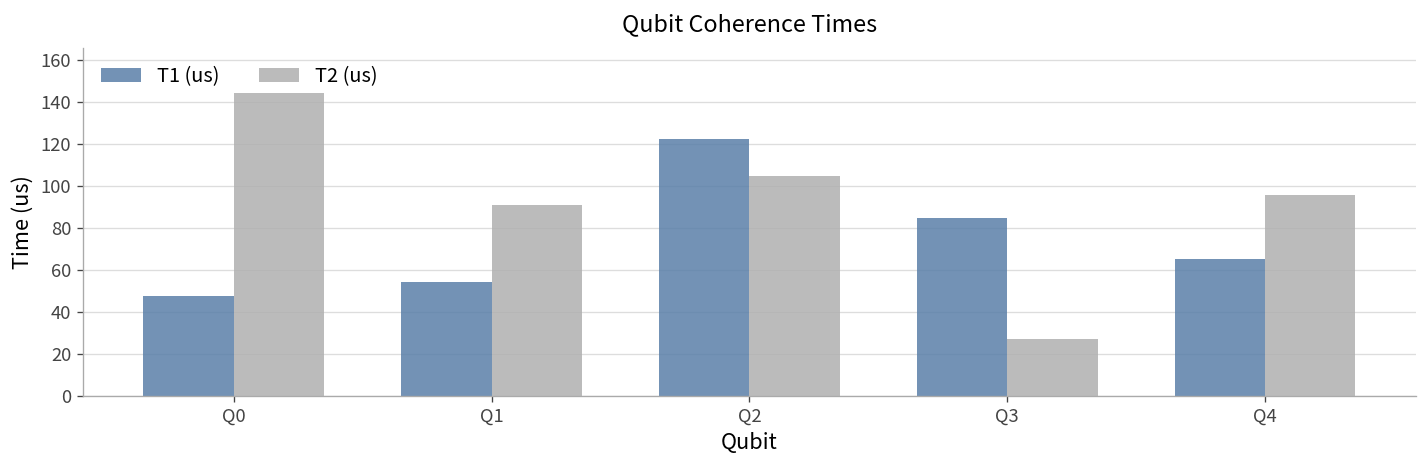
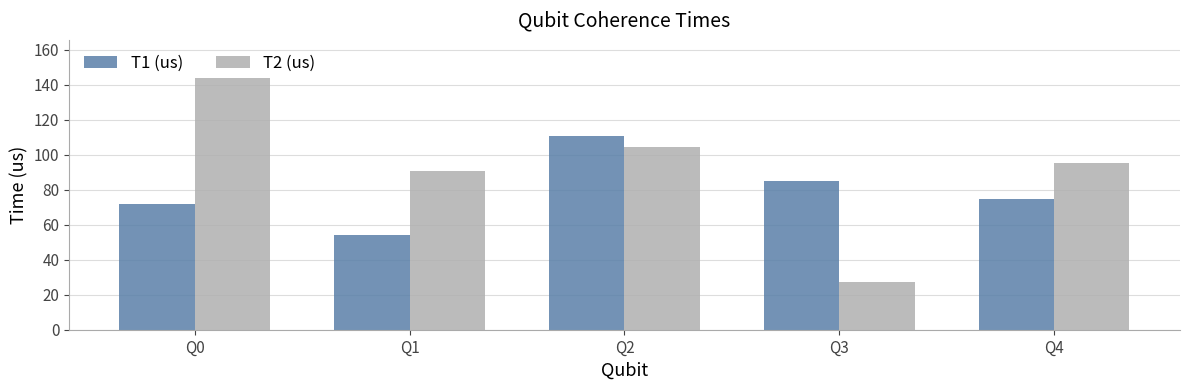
T1 (us), Q0: 47 -> 72
T1 (us), Q2: 122 -> 111
T1 (us), Q4: 65 -> 75
